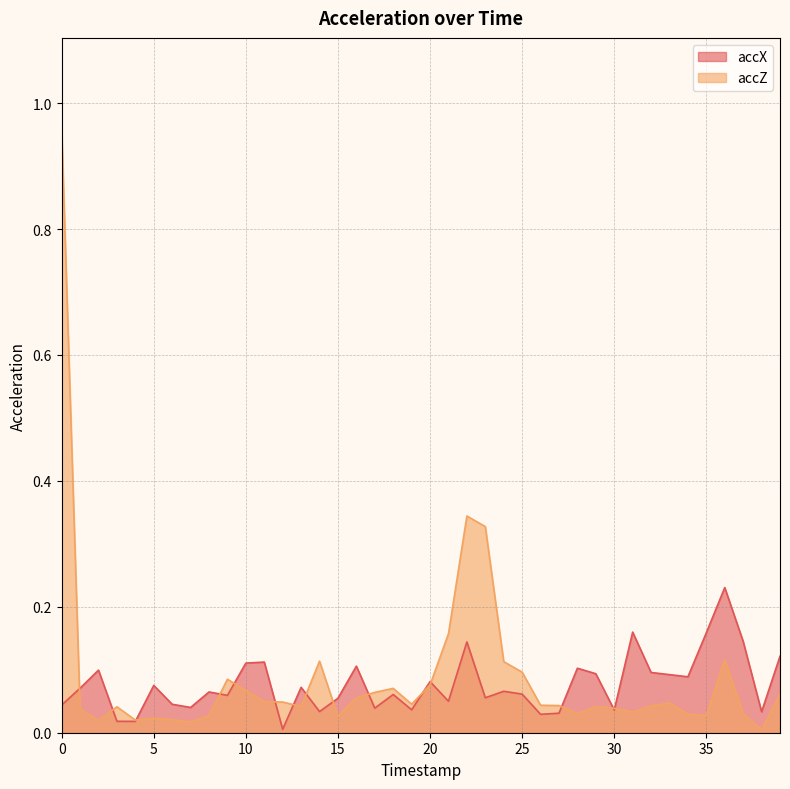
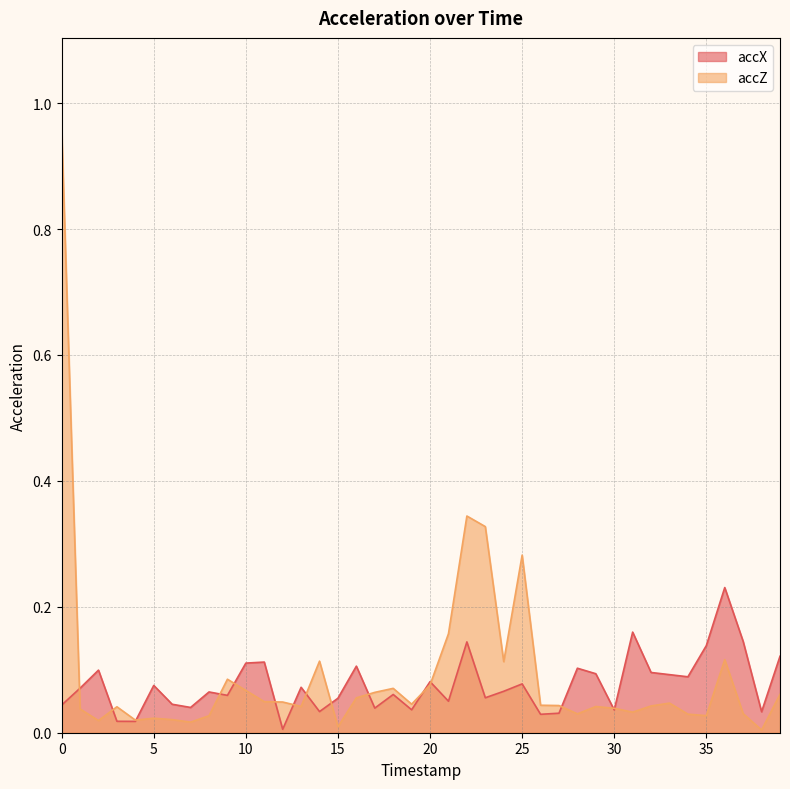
accZ, 15: 0.03 -> 0.01
accX, 25: 0.06 -> 0.08
accZ, 25: 0.10 -> 0.28
accX, 35: 0.16 -> 0.14
